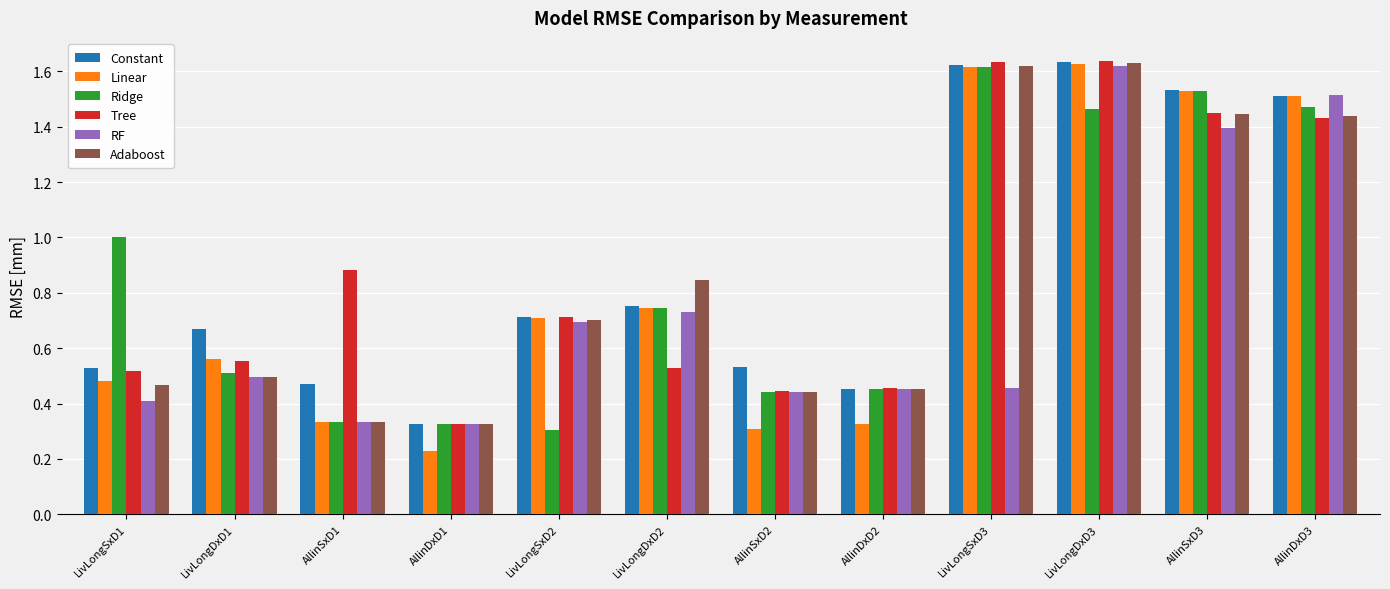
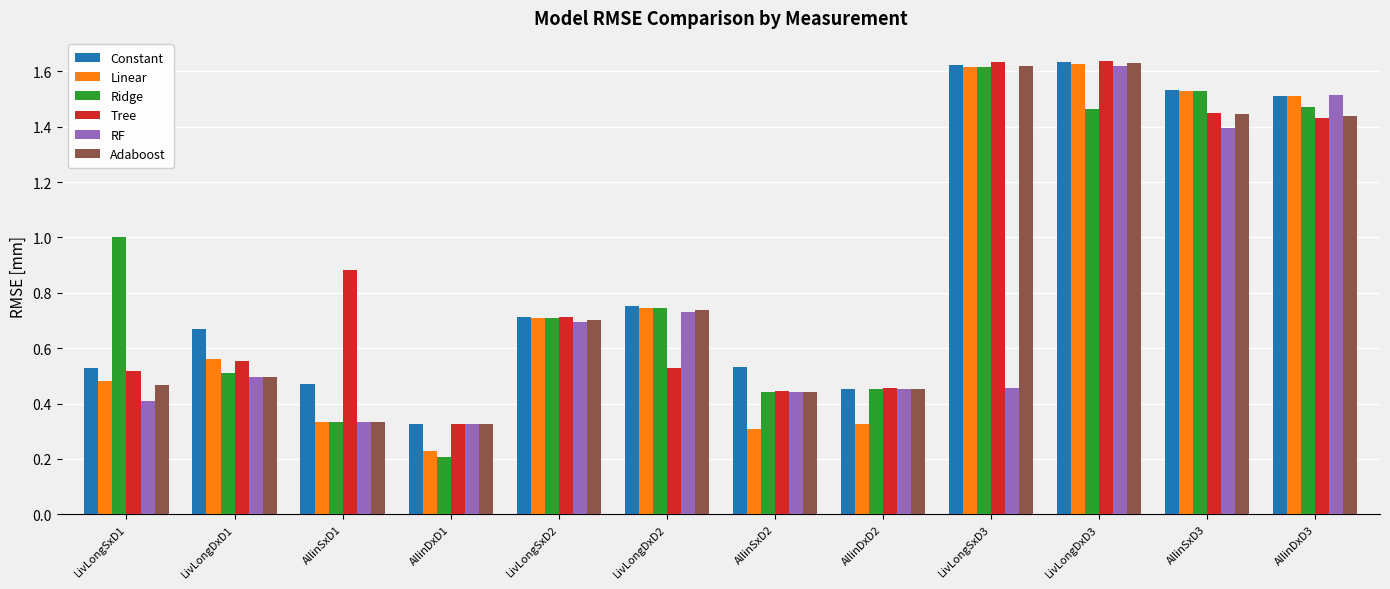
Ridge, AllinDxD1: 0.33 -> 0.21
Ridge, LivLongSxD2: 0.30 -> 0.71
Adaboost, LivLongDxD2: 0.85 -> 0.74
